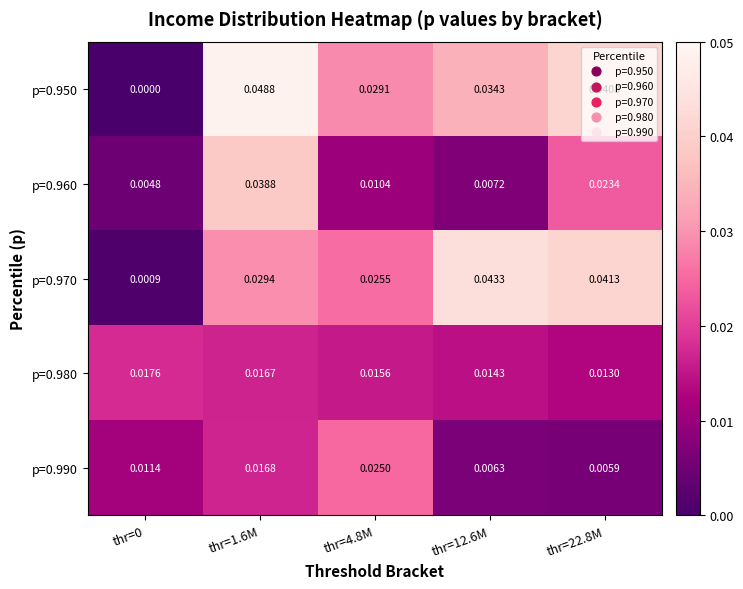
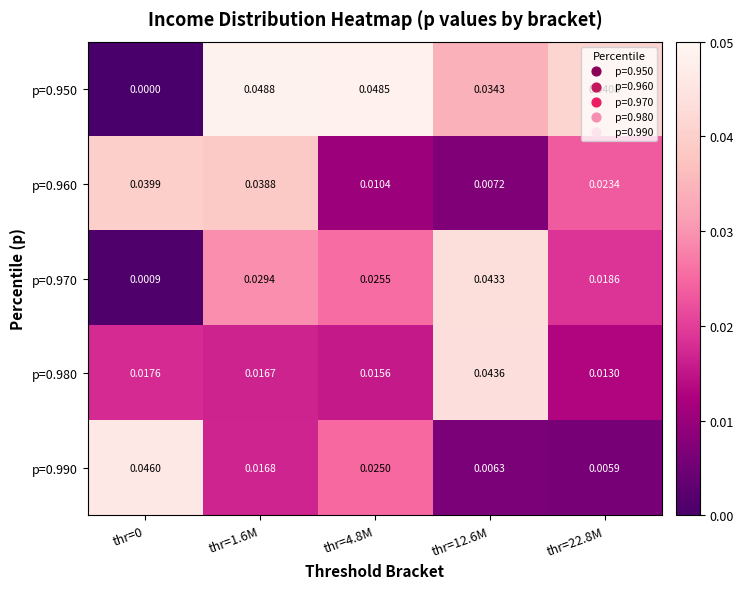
p=0.950, thr=4.8M: 0.0291 -> 0.0485
p=0.960, thr=0: 0.0048 -> 0.0399
p=0.970, thr=22.8M: 0.0413 -> 0.0186
p=0.980, thr=12.6M: 0.0143 -> 0.0436
p=0.990, thr=0: 0.0114 -> 0.0460
